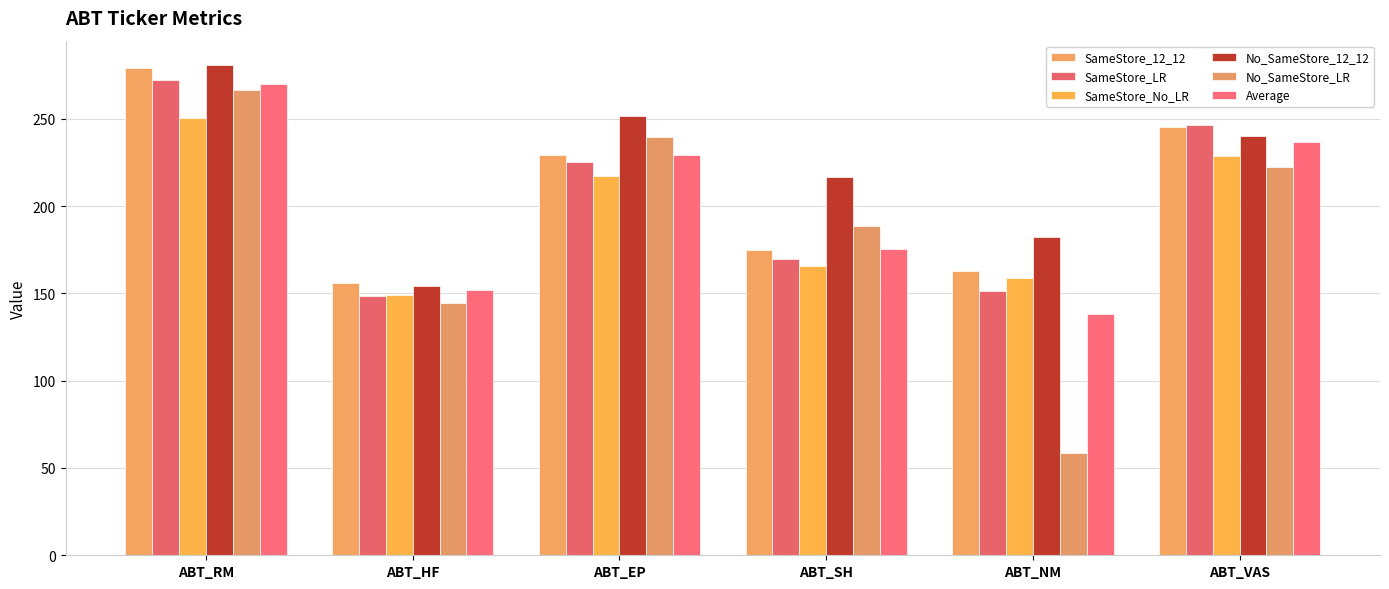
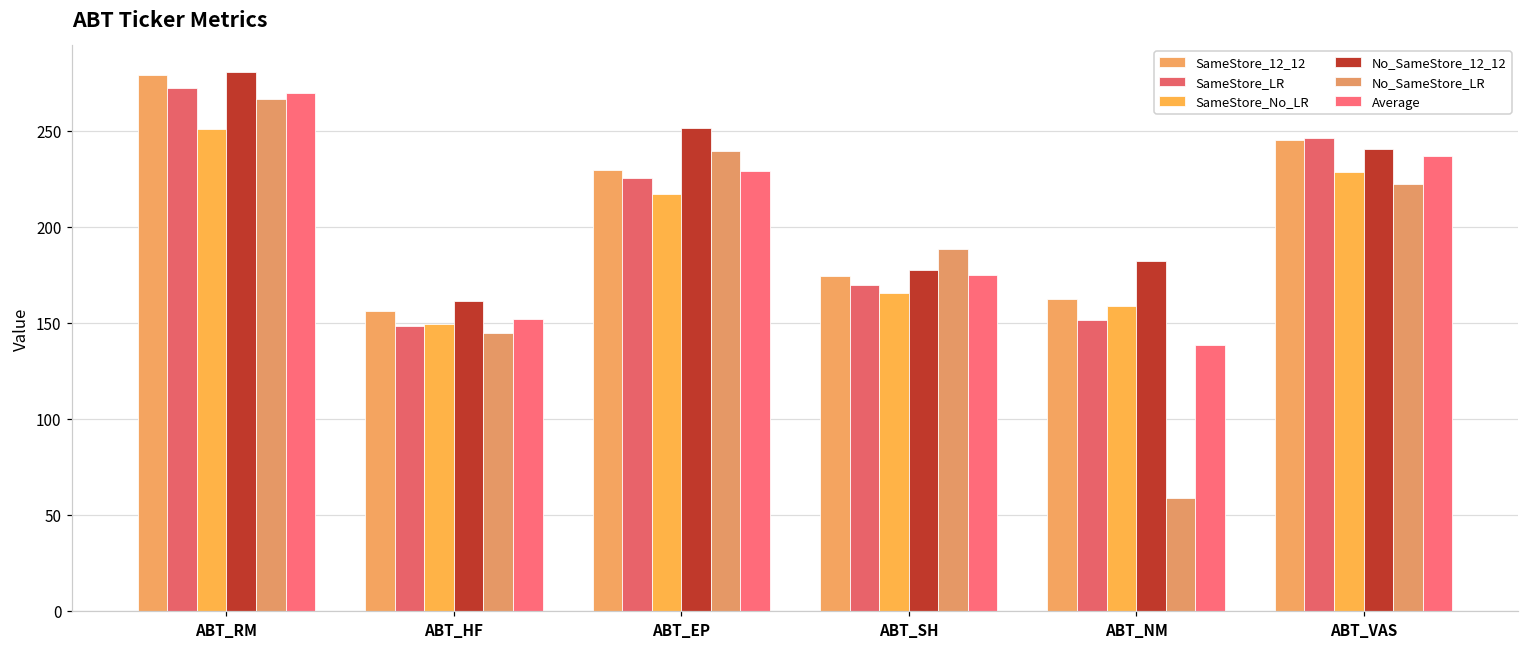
No_SameStore_12_12, ABT_HF: 154 -> 162
No_SameStore_12_12, ABT_SH: 216 -> 177
